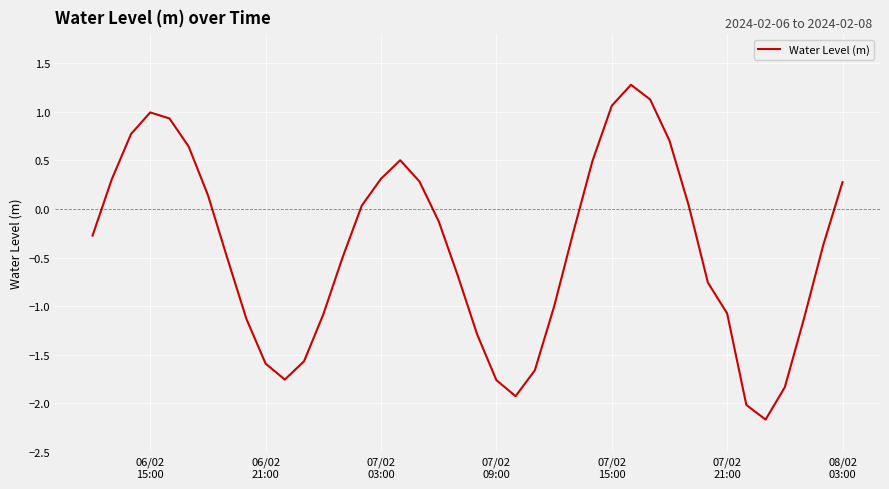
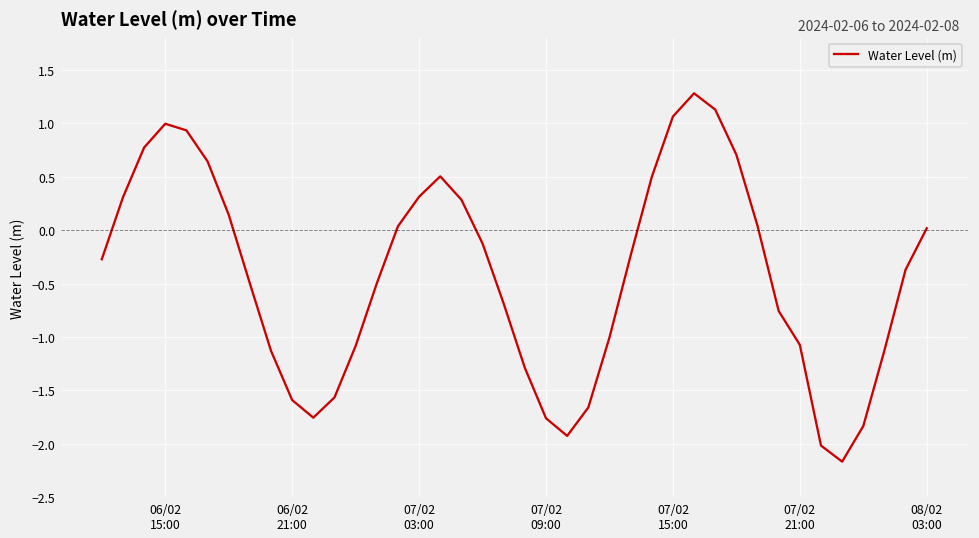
08/02 03:00: 0.3 -> 0.0
